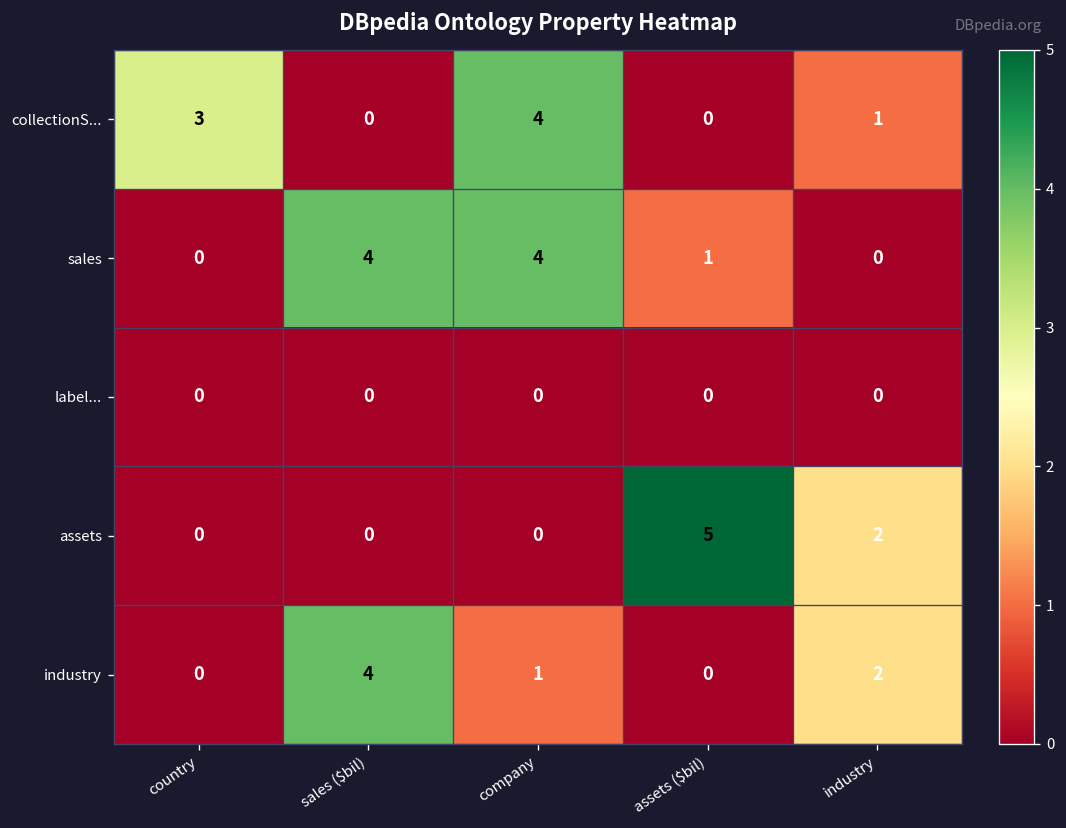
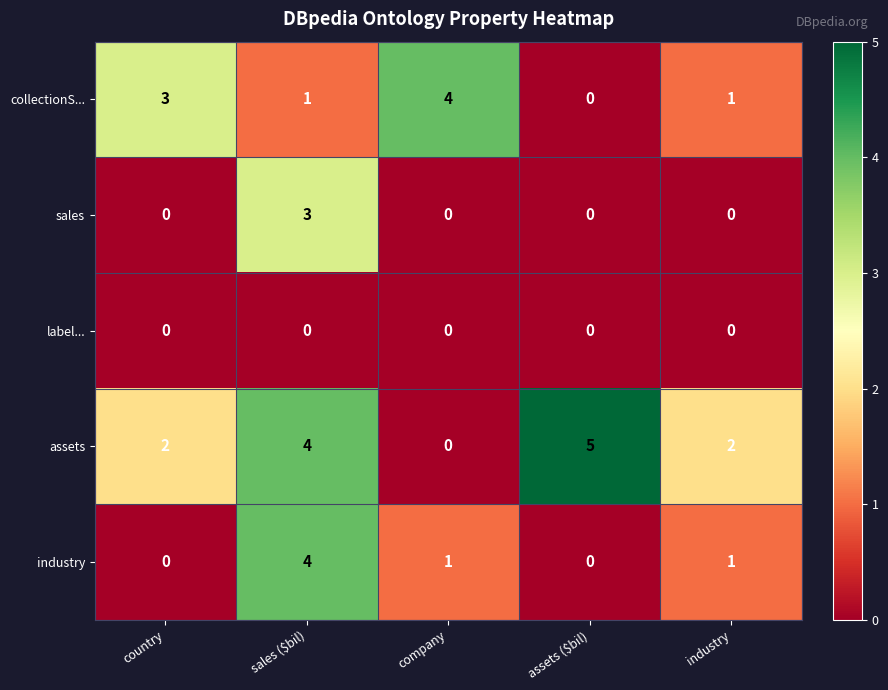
collectionS..., sales ($bil): 0 -> 1
sales, sales ($bil): 4 -> 3
sales, company: 4 -> 0
sales, assets ($bil): 1 -> 0
assets, country: 0 -> 2
assets, sales ($bil): 0 -> 4
industry, industry: 2 -> 1
